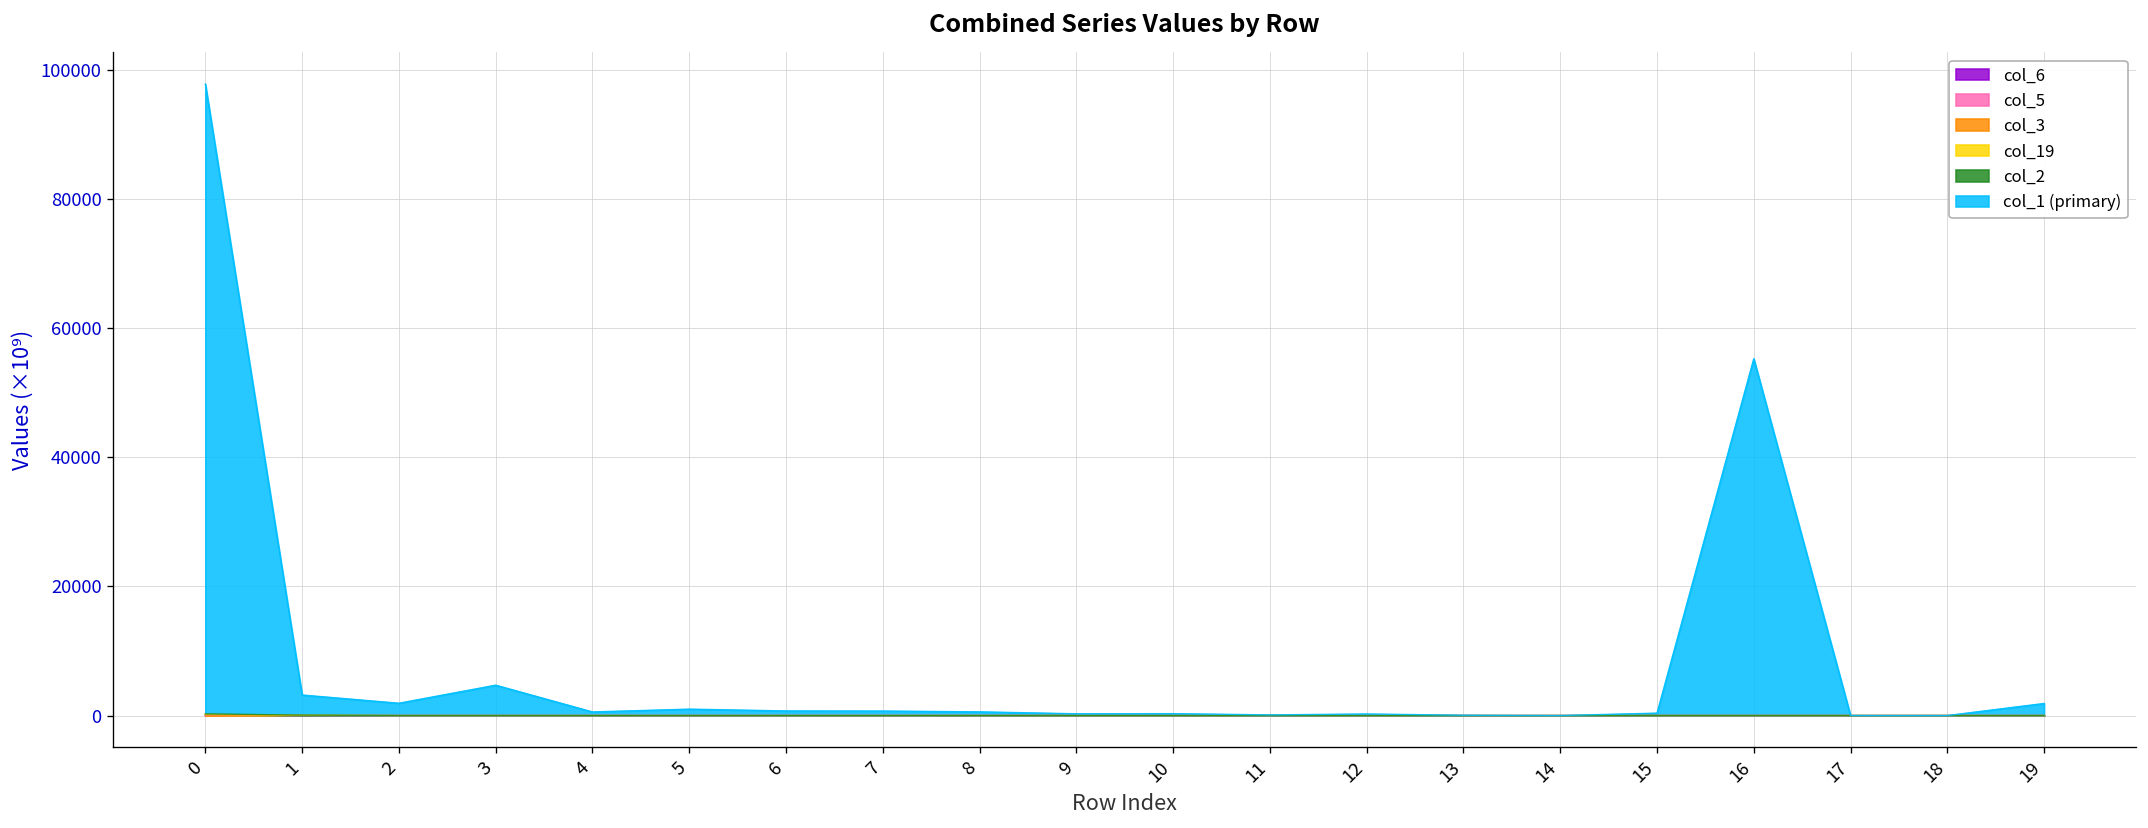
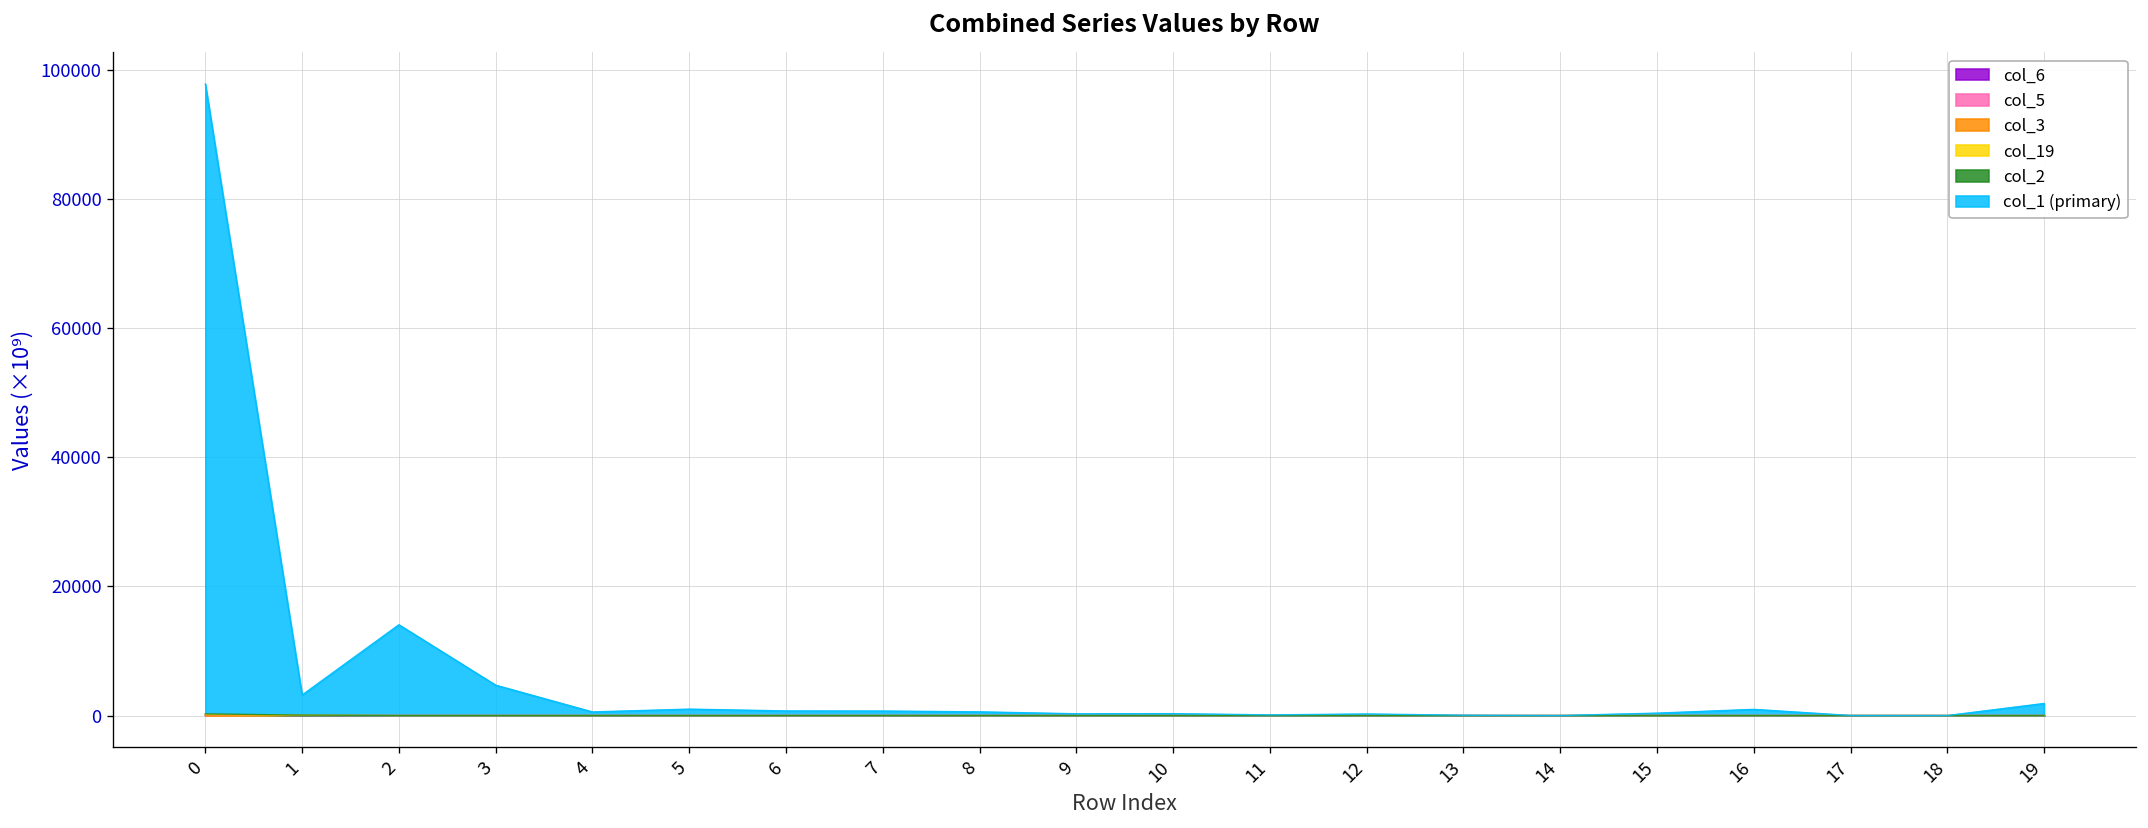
col_1 (primary), 2: 2000 -> 14000
col_1 (primary), 16: 55000 -> 1000
